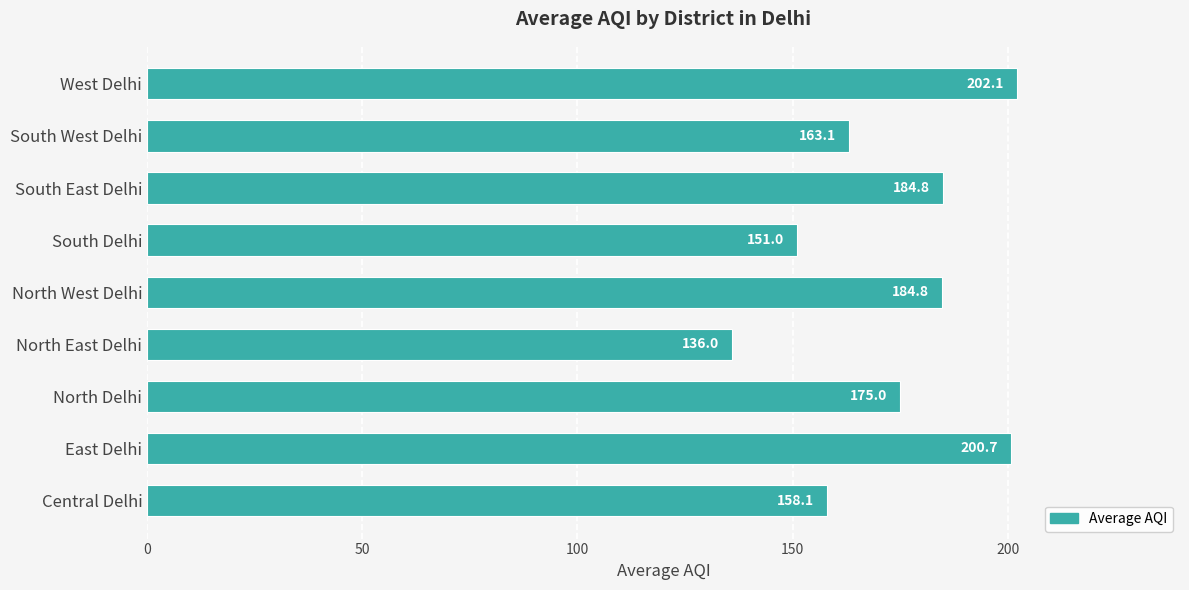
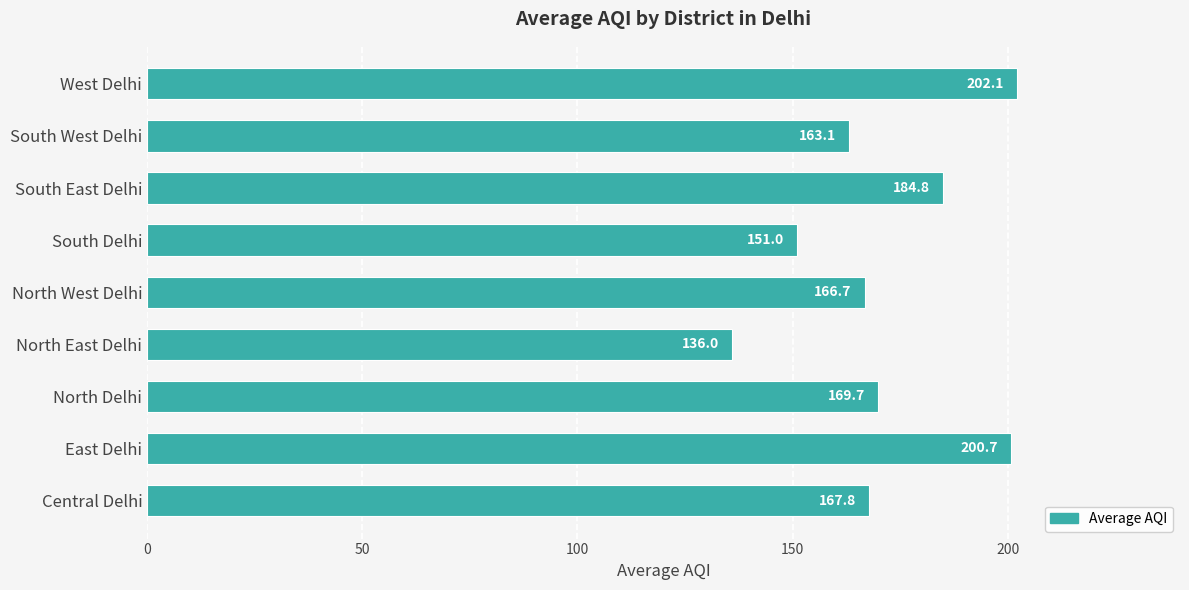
North West Delhi: 184.8 -> 166.7
North Delhi: 175.0 -> 169.7
Central Delhi: 158.1 -> 167.8
